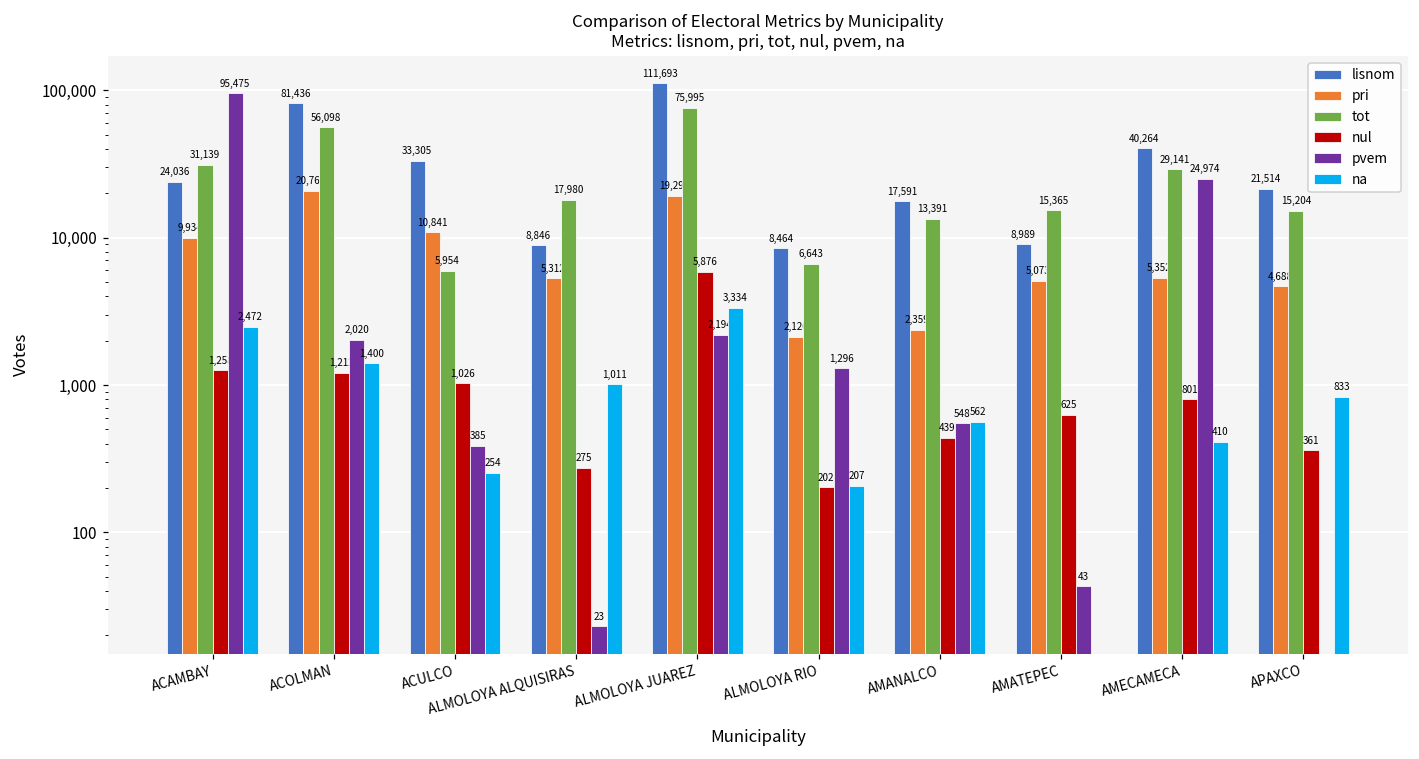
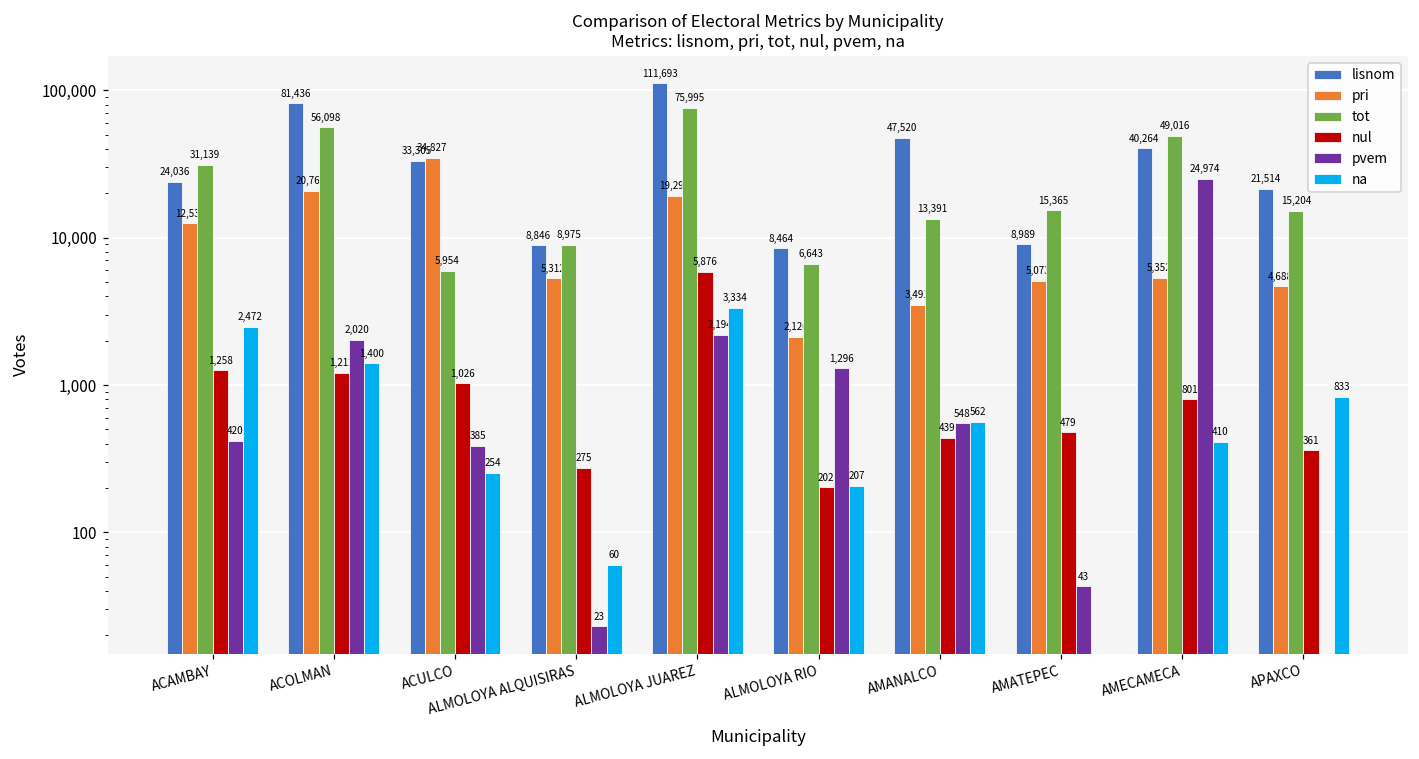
pri, ACAMBAY: 9,934 -> 12,538
pvem, ACAMBAY: 95,475 -> 420
pri, ACULCO: 10,841 -> 34,827
tot, ALMOLOYA ALQUISIRAS: 17,980 -> 8,975
na, ALMOLOYA ALQUISIRAS: 1,011 -> 60
lisnom, AMANALCO: 17,591 -> 47,520
pri, AMANALCO: 2,359 -> 3,491
nul, AMATEPEC: 625 -> 479
tot, AMECAMECA: 29,141 -> 49,016
